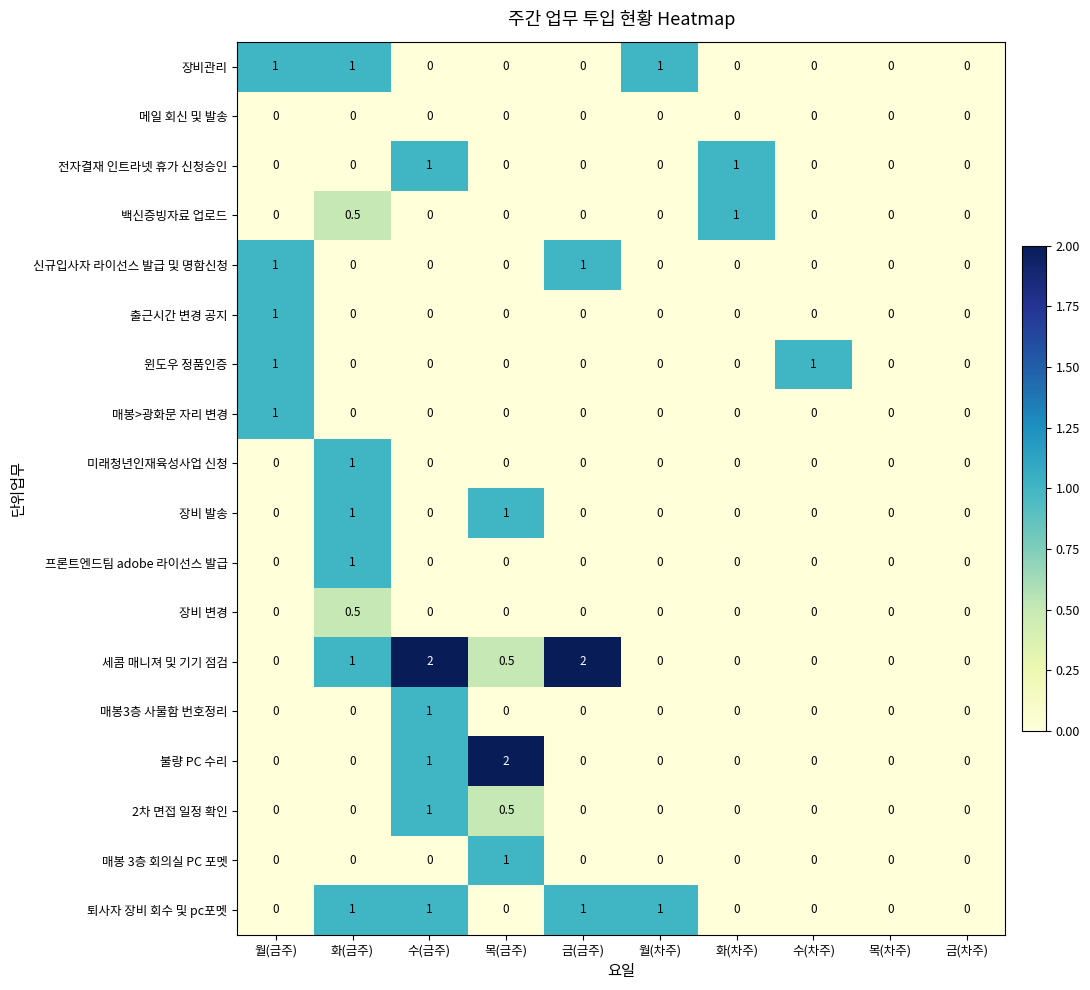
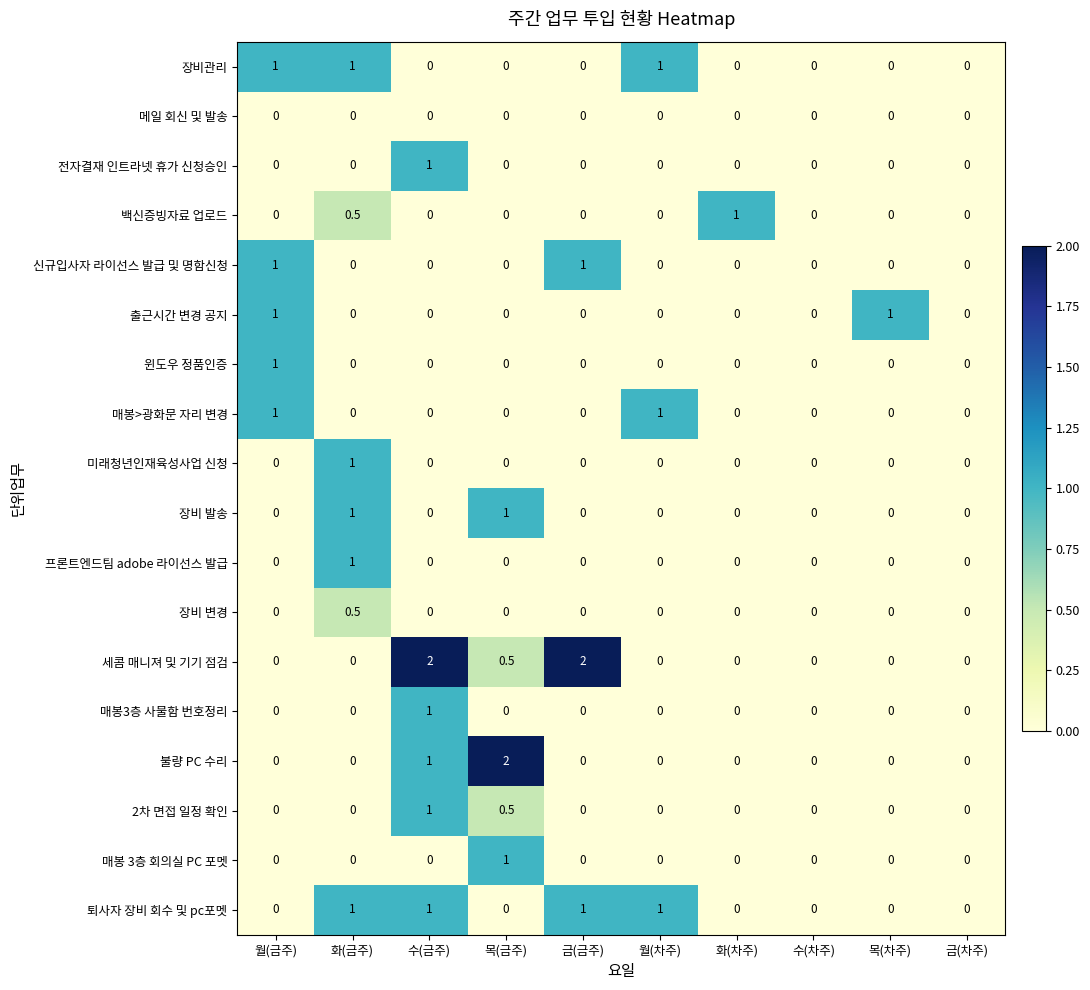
전자결재 인트라넷 휴가 신청승인, 화(차주): 1 -> 0
출근시간 변경 공지, 목(차주): 0 -> 1
윈도우 정품인증, 수(차주): 1 -> 0
매봉>광화문 자리 변경, 월(차주): 0 -> 1
세콤 매니져 및 기기 점검, 화(금주): 1 -> 0
